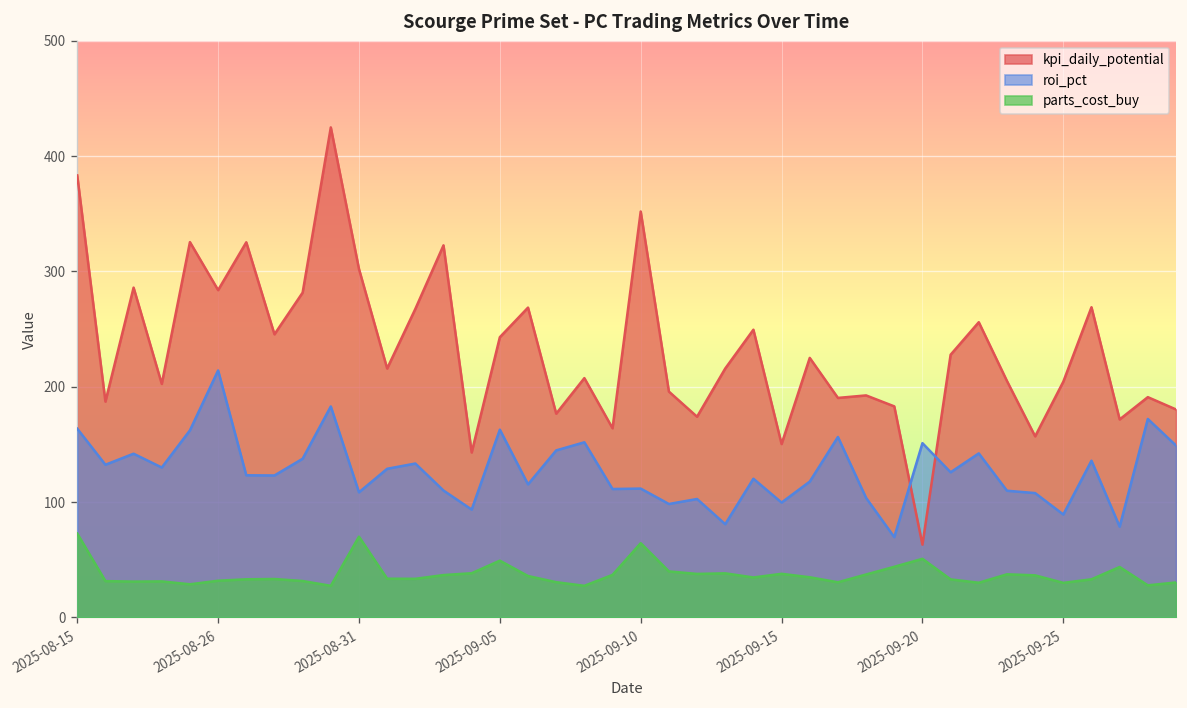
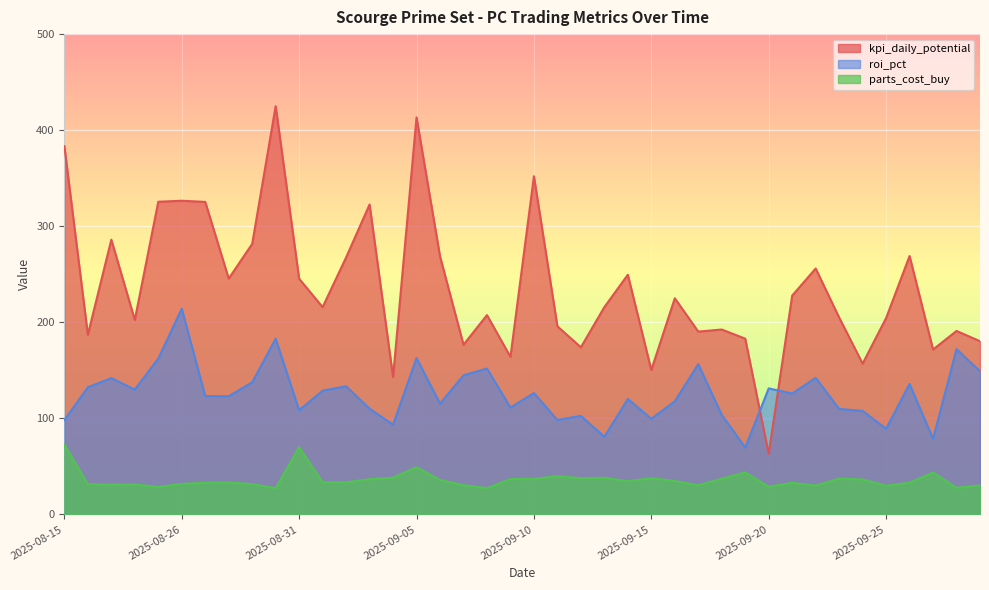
roi_pct, 2025-08-15: 160 -> 100
kpi_daily_potential, 2025-08-26: 280 -> 330
kpi_daily_potential, 2025-08-31: 300 -> 250
kpi_daily_potential, 2025-09-05: 240 -> 410
roi_pct, 2025-09-10: 110 -> 130
parts_cost_buy, 2025-09-10: 60 -> 40
roi_pct, 2025-09-20: 150 -> 130
parts_cost_buy, 2025-09-20: 50 -> 30
